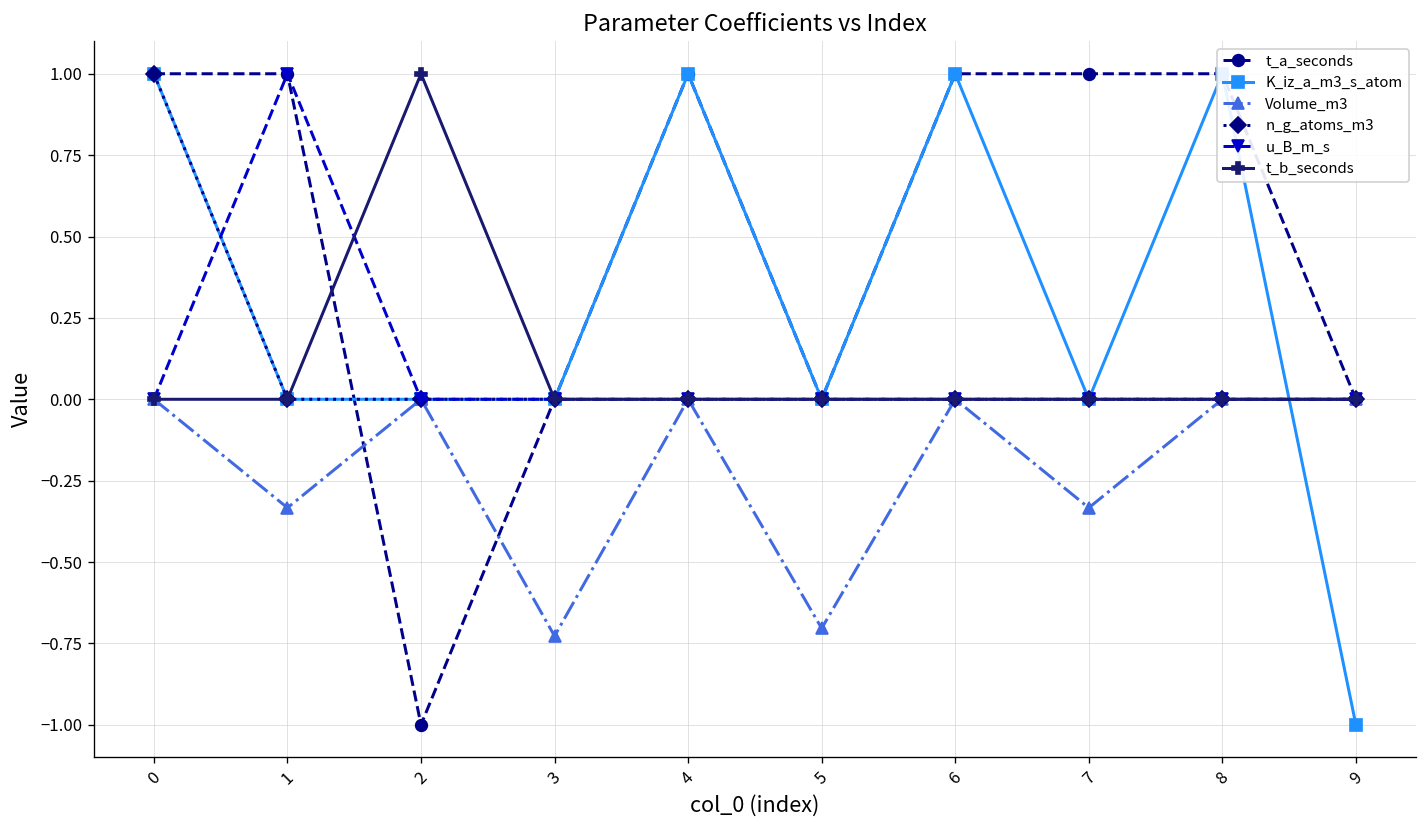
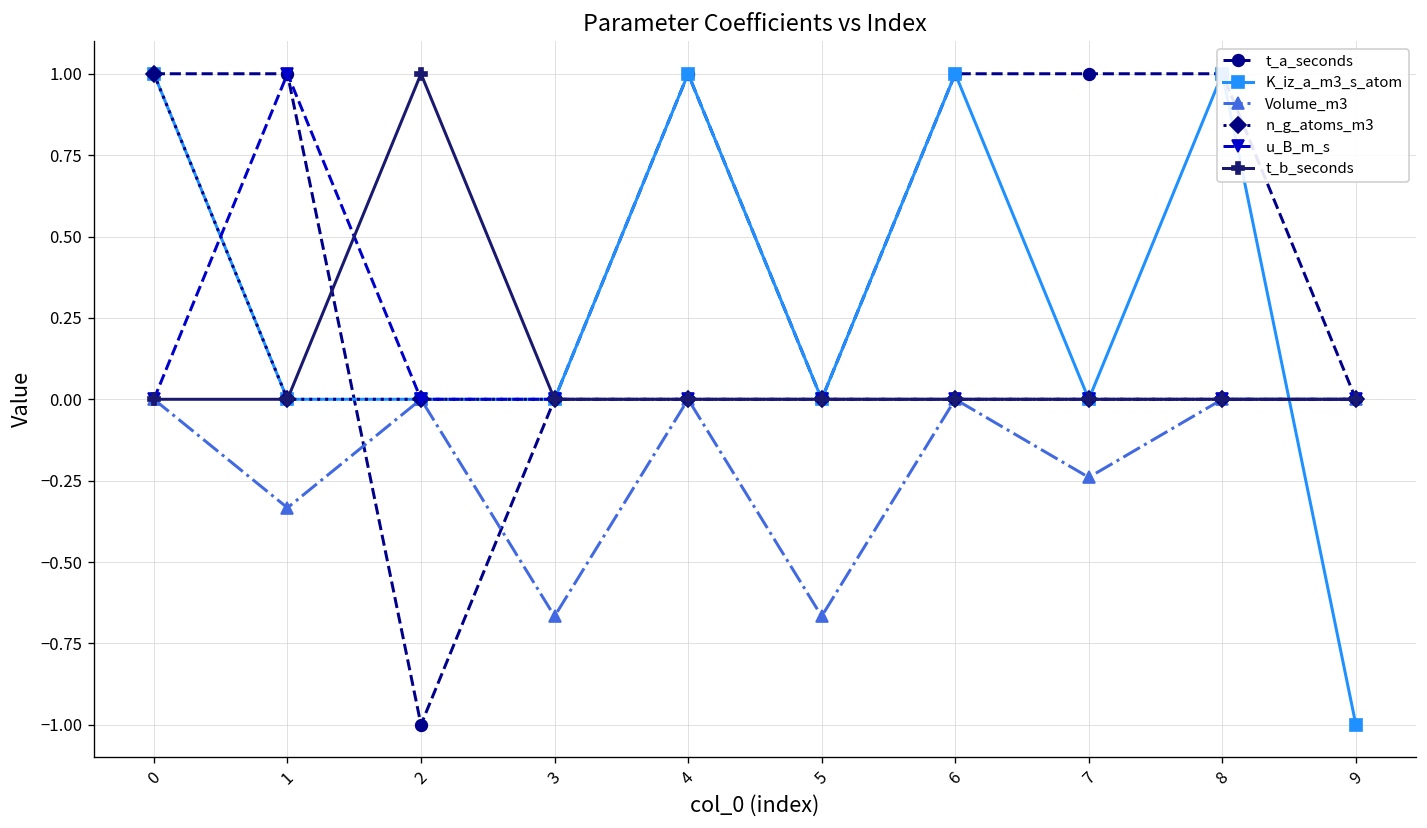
Volume_m3, 3: -0.73 -> -0.67
Volume_m3, 5: -0.70 -> -0.67
Volume_m3, 7: -0.33 -> -0.24
